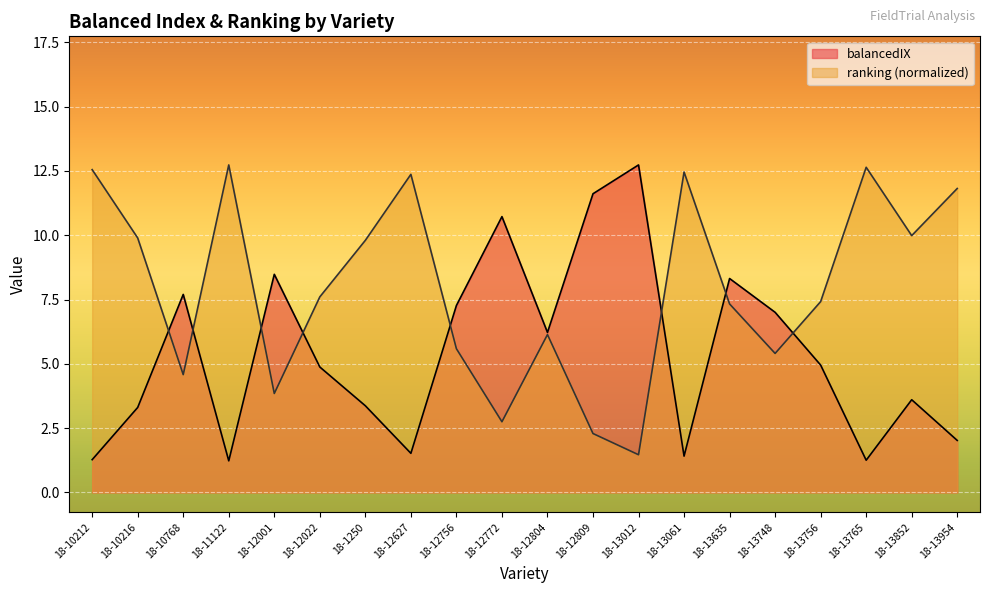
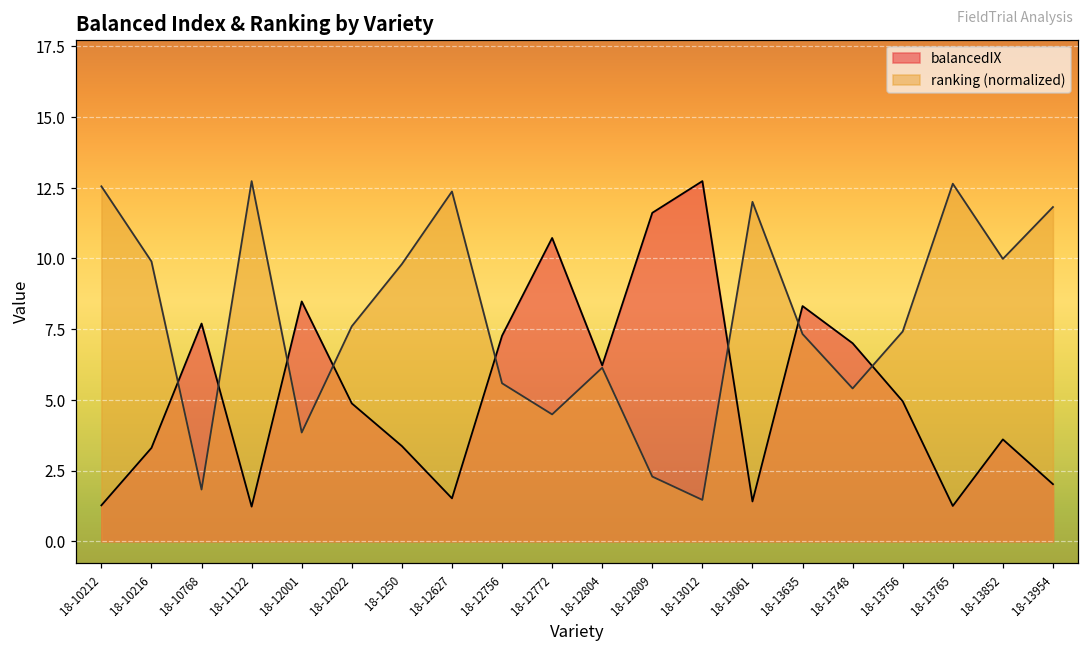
ranking (normalized), 18-10768: 4.6 -> 1.8
ranking (normalized), 18-12772: 2.7 -> 4.5
ranking (normalized), 18-13061: 12.5 -> 12.0
